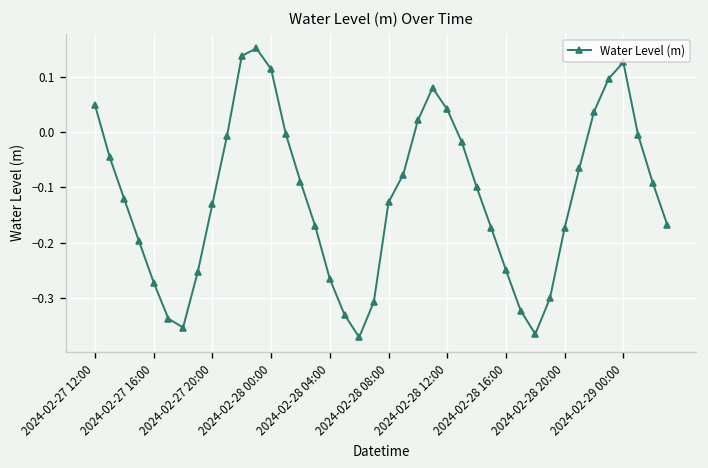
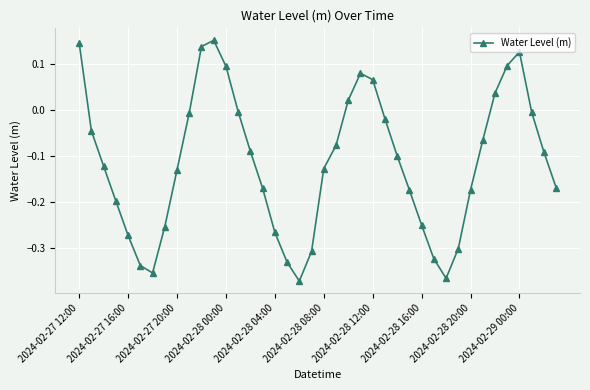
2024-02-27 12:00: 0.05 -> 0.15
2024-02-28 00:00: 0.11 -> 0.10
2024-02-28 12:00: 0.04 -> 0.07
